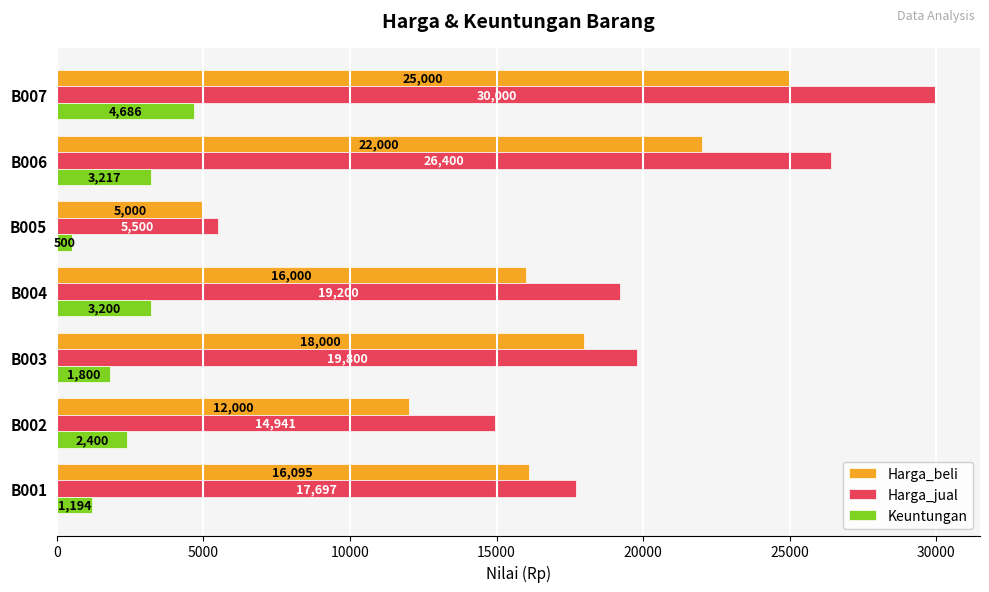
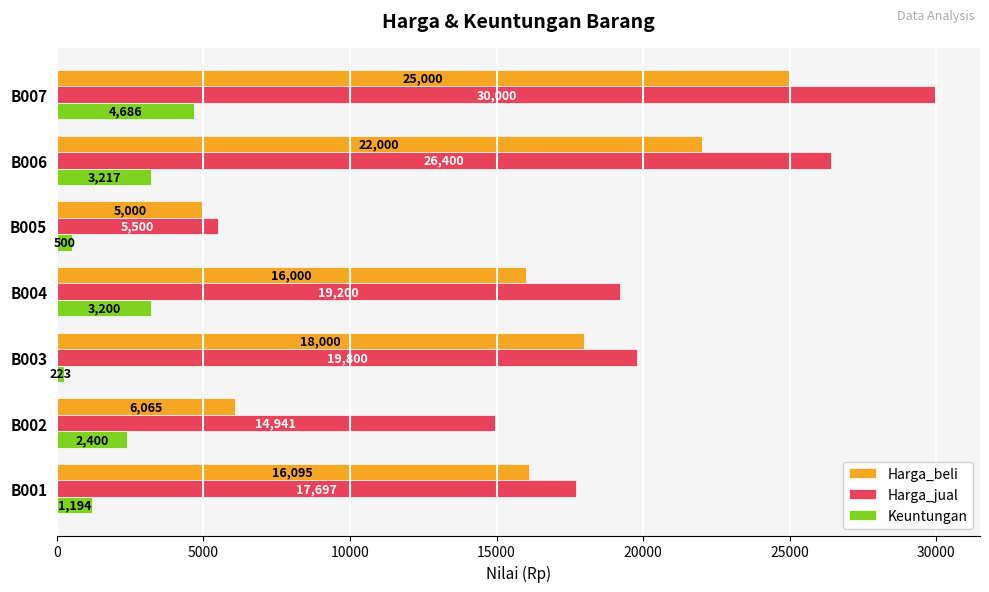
Keuntungan, B003: 1,800 -> 223
Harga_beli, B002: 12,000 -> 6,065
